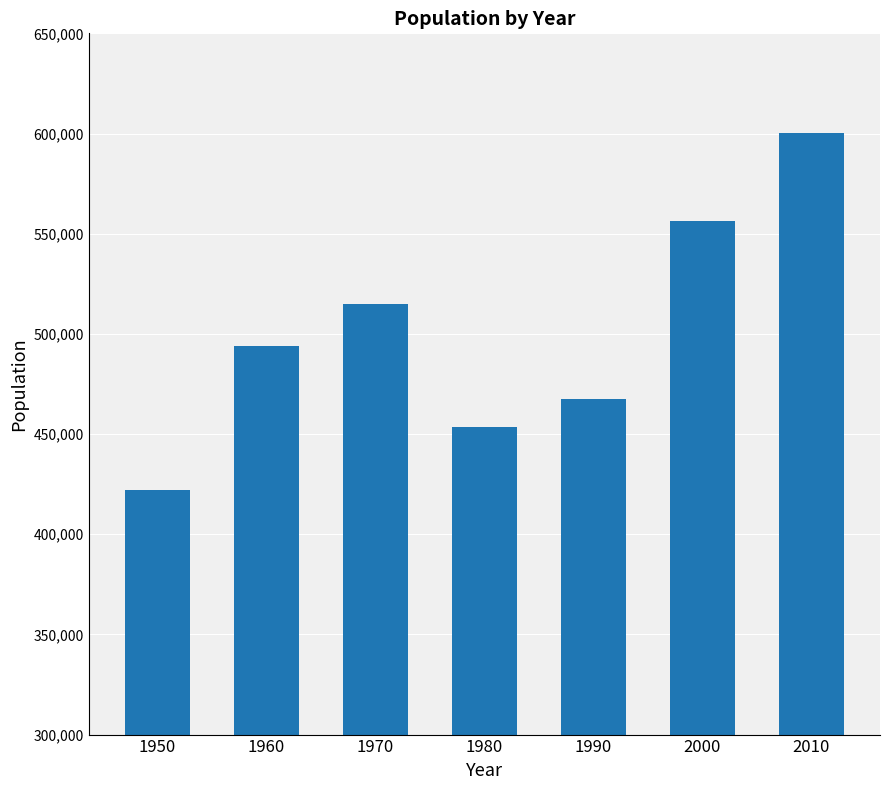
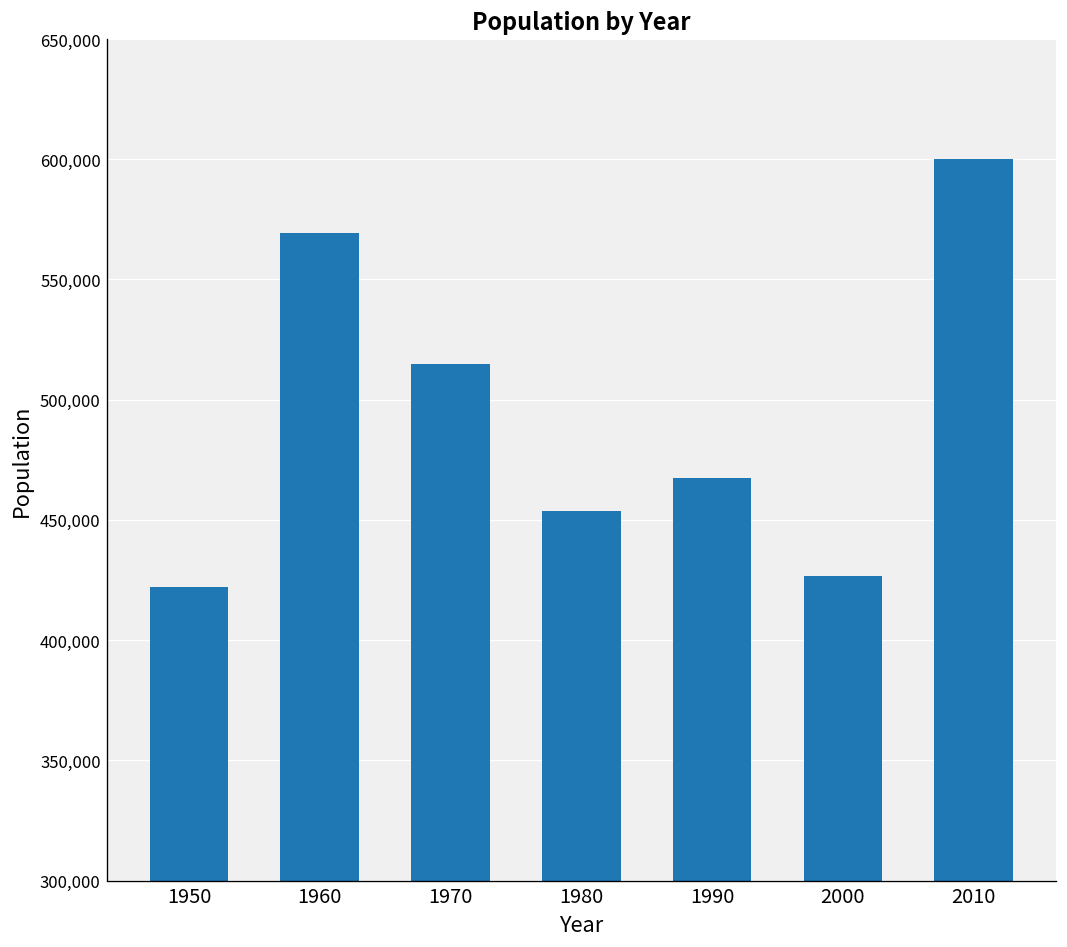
1960: 494,000 -> 569,000
2000: 556,000 -> 427,000
